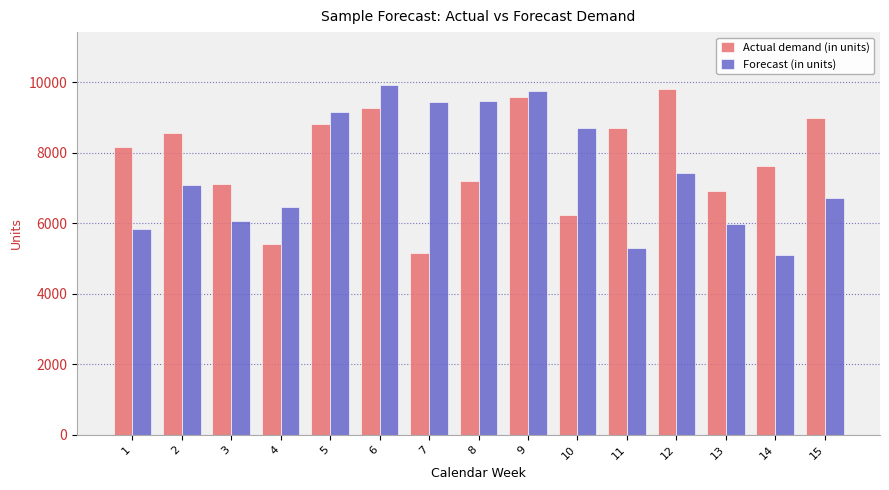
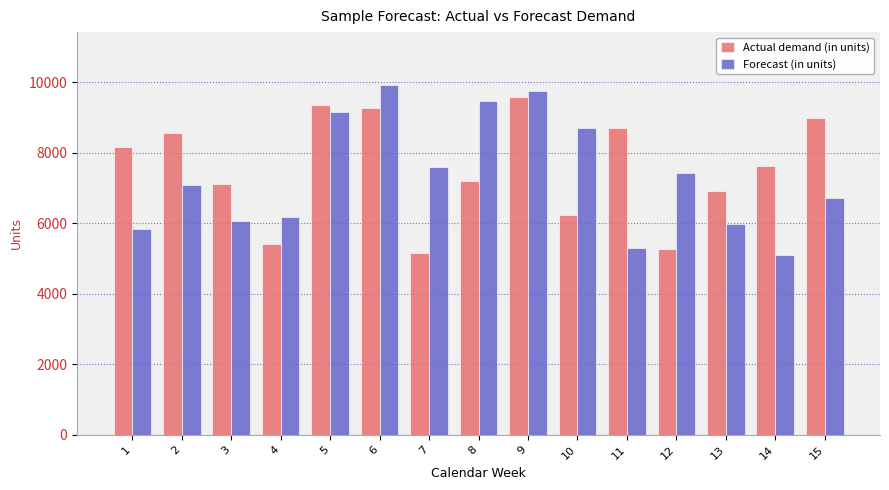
Forecast (in units), 4: 6500 -> 6200
Actual demand (in units), 5: 8800 -> 9400
Forecast (in units), 7: 9400 -> 7600
Actual demand (in units), 12: 9800 -> 5300
